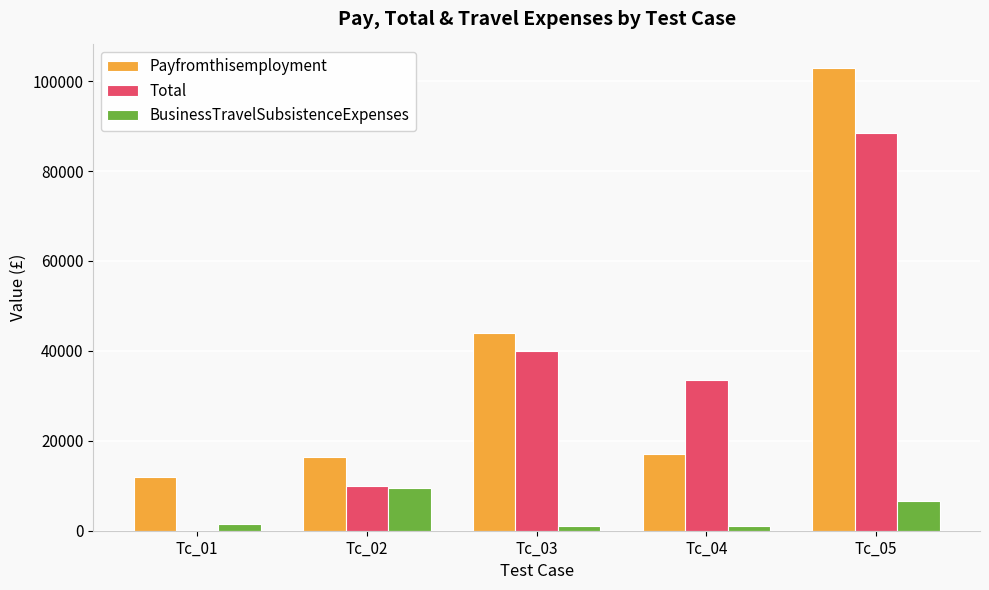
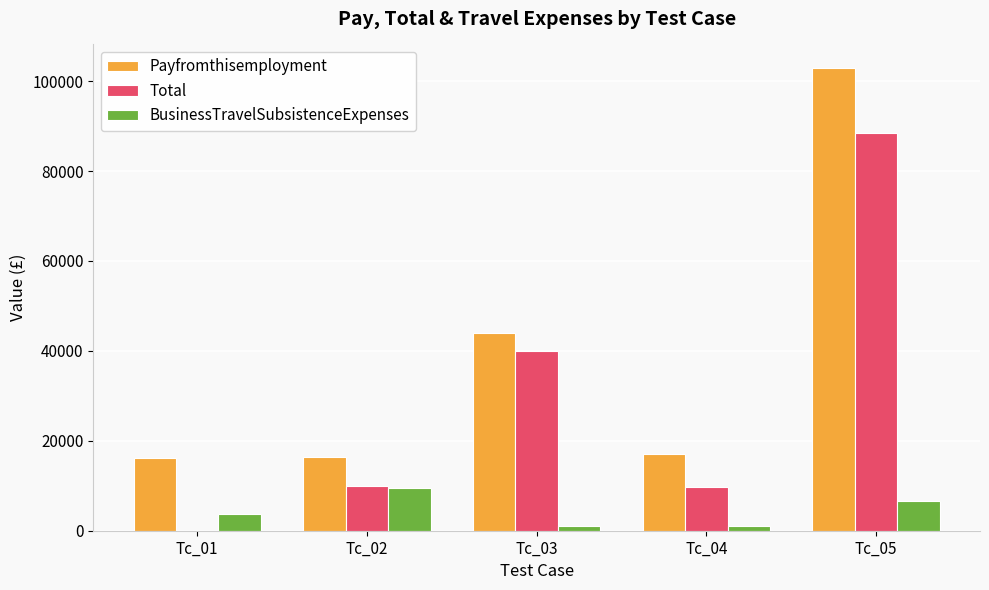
Payfromthisemployment, Tc_01: 12000 -> 16000
BusinessTravelSubsistenceExpenses, Tc_01: 1000 -> 4000
Total, Tc_04: 34000 -> 10000
